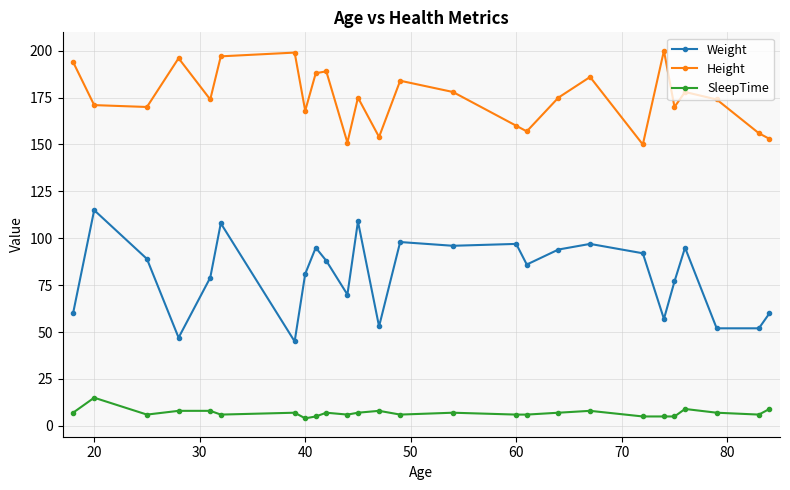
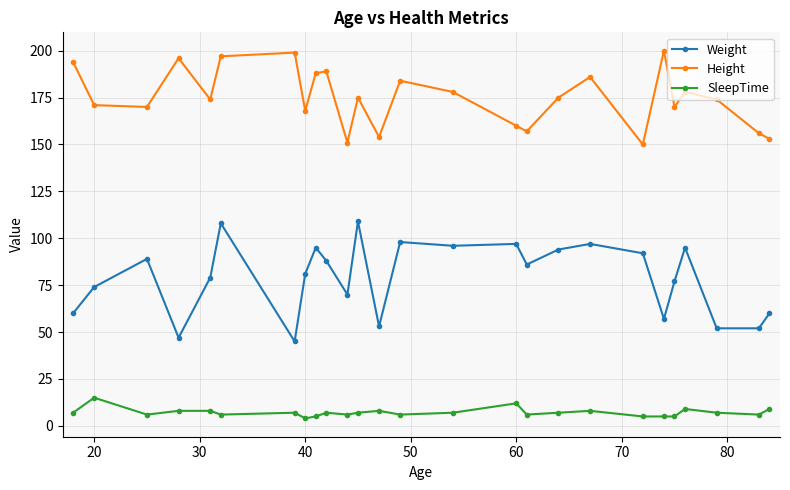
Weight, 20: 115 -> 74
SleepTime, 60: 6 -> 12
